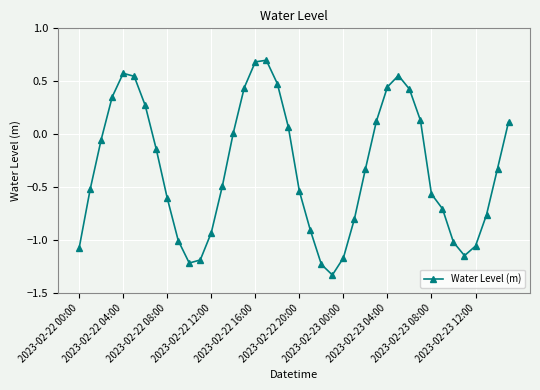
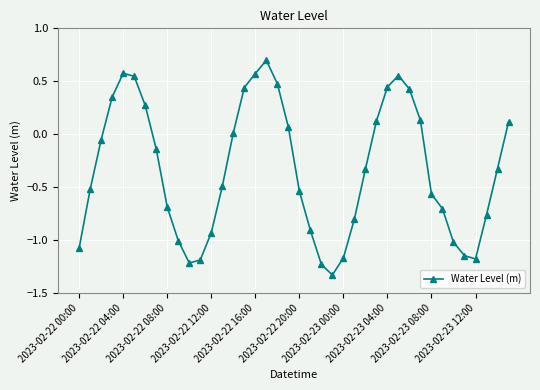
2023-02-22 08:00: -0.60 -> -0.69
2023-02-22 16:00: 0.68 -> 0.57
2023-02-23 12:00: -1.06 -> -1.18
